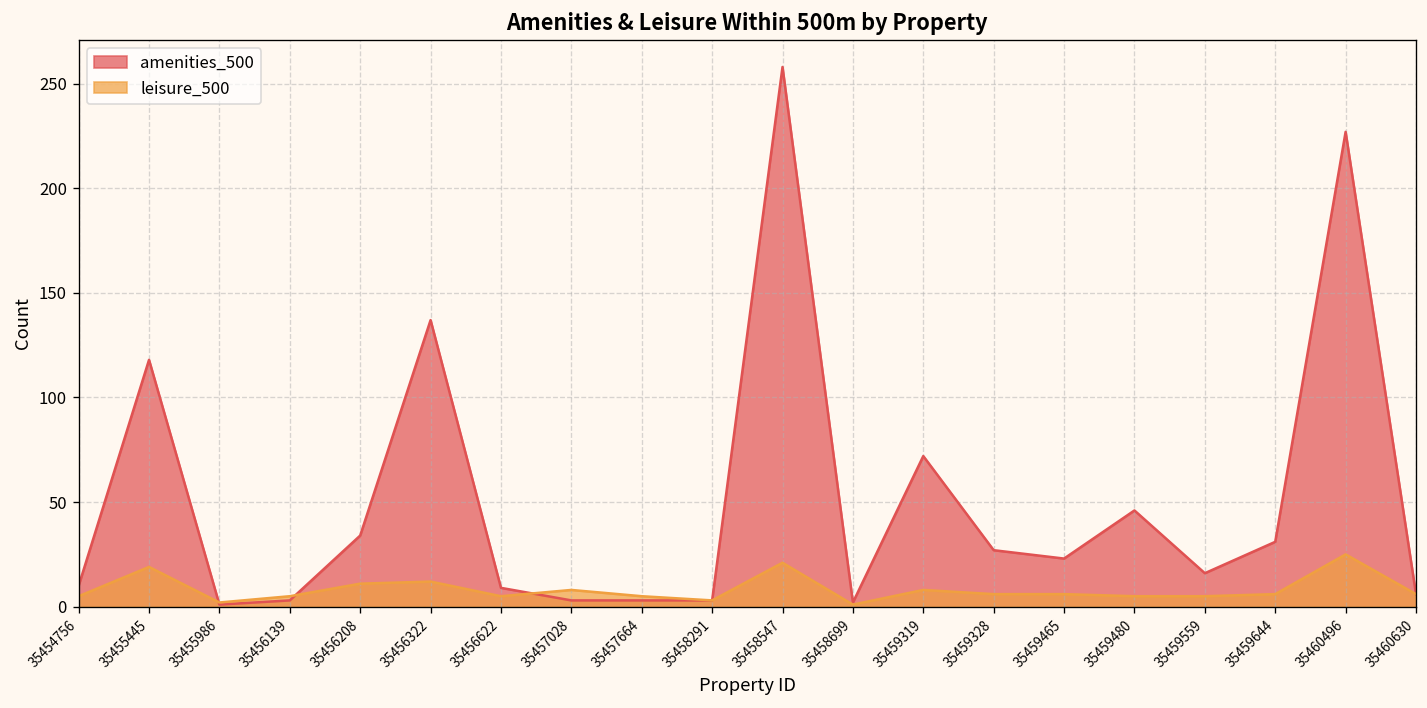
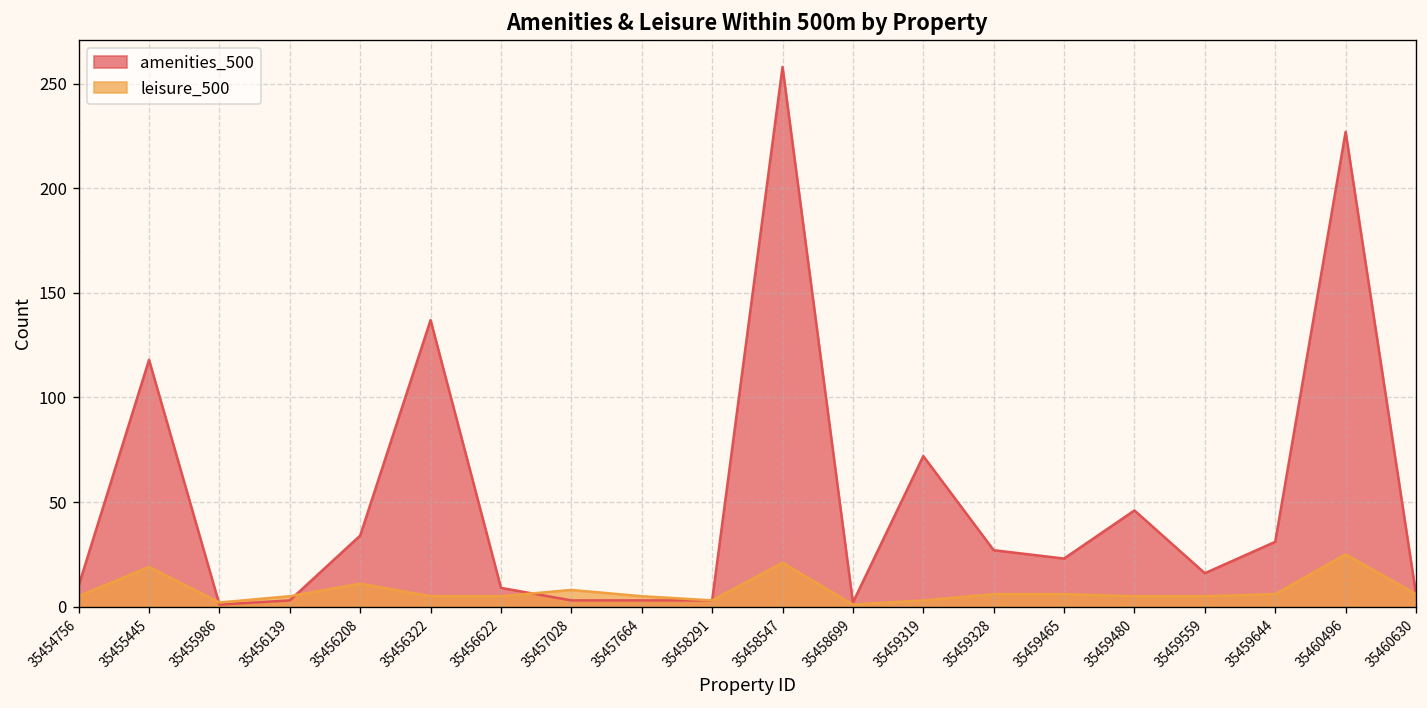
leisure_500, 35456322: 12 -> 5
leisure_500, 35459319: 8 -> 3
